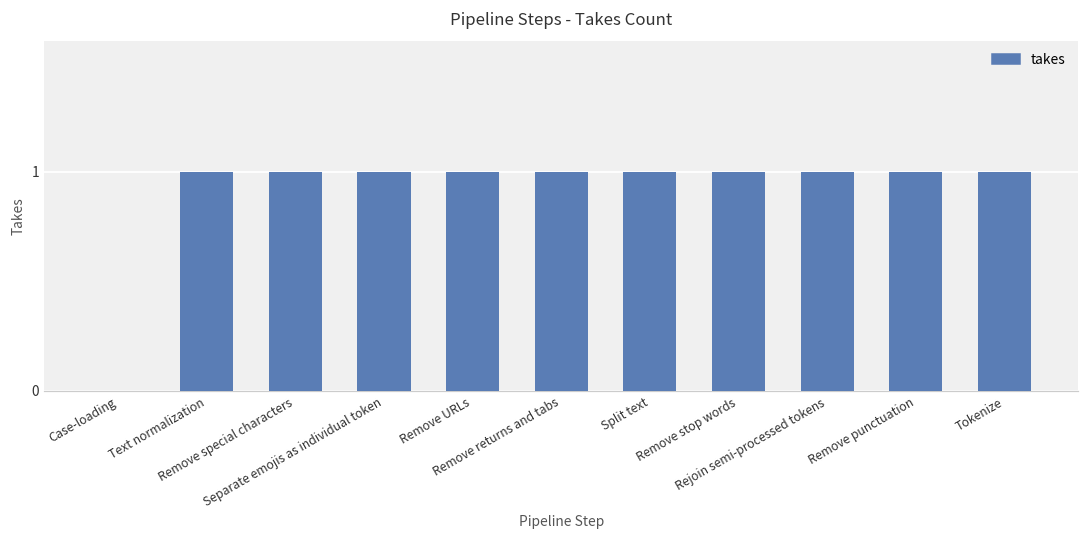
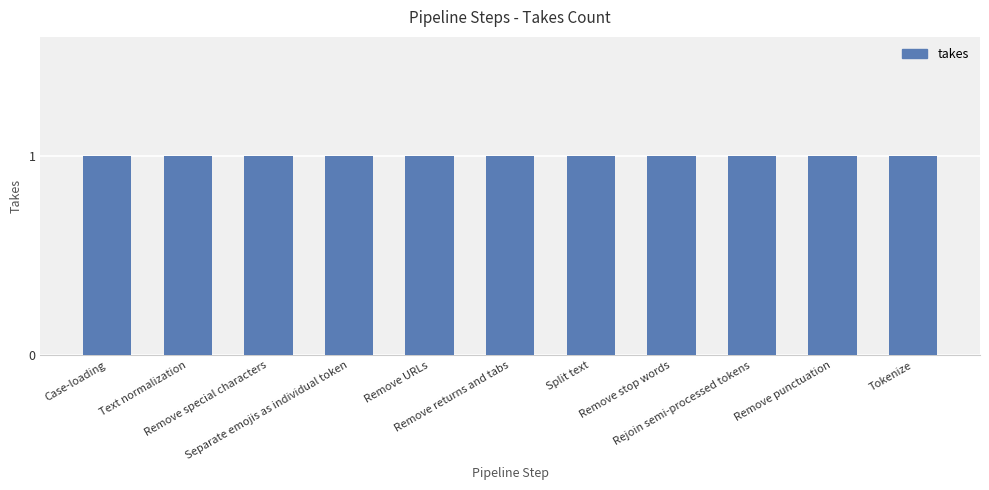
Case-loading: 0 -> 1
